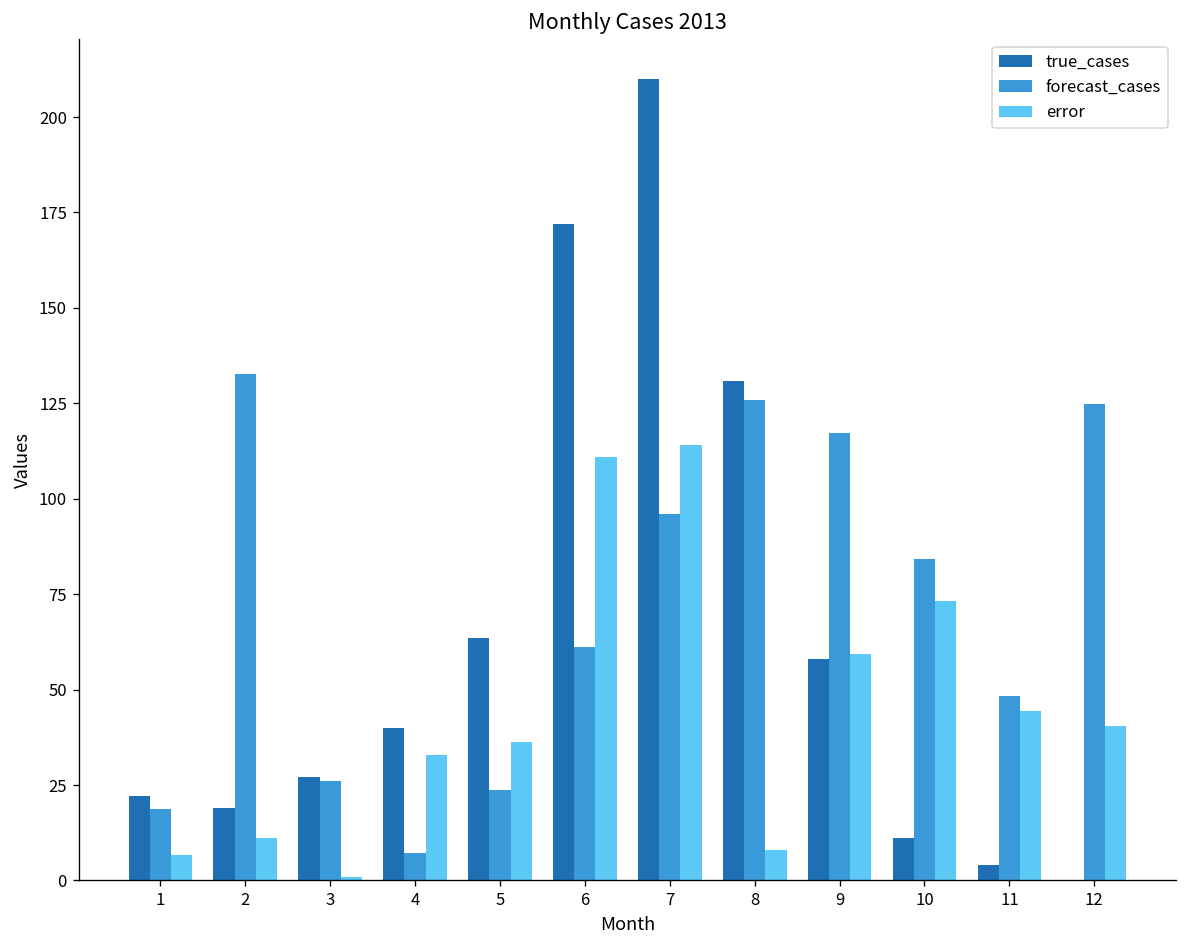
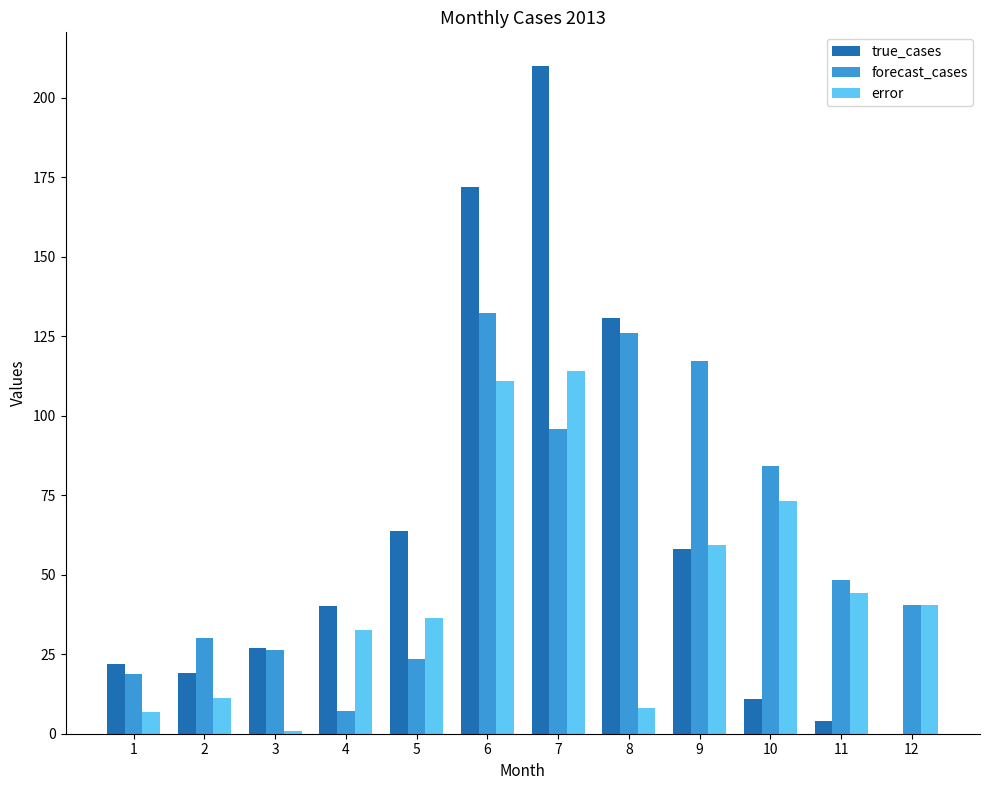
forecast_cases, 2: 133 -> 30
forecast_cases, 6: 61 -> 132
forecast_cases, 12: 125 -> 40
